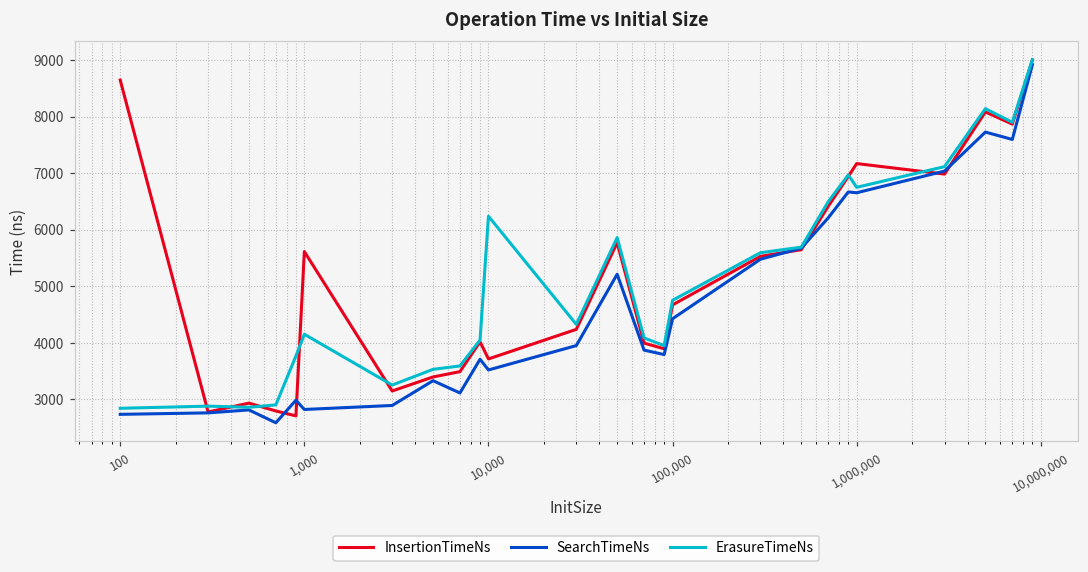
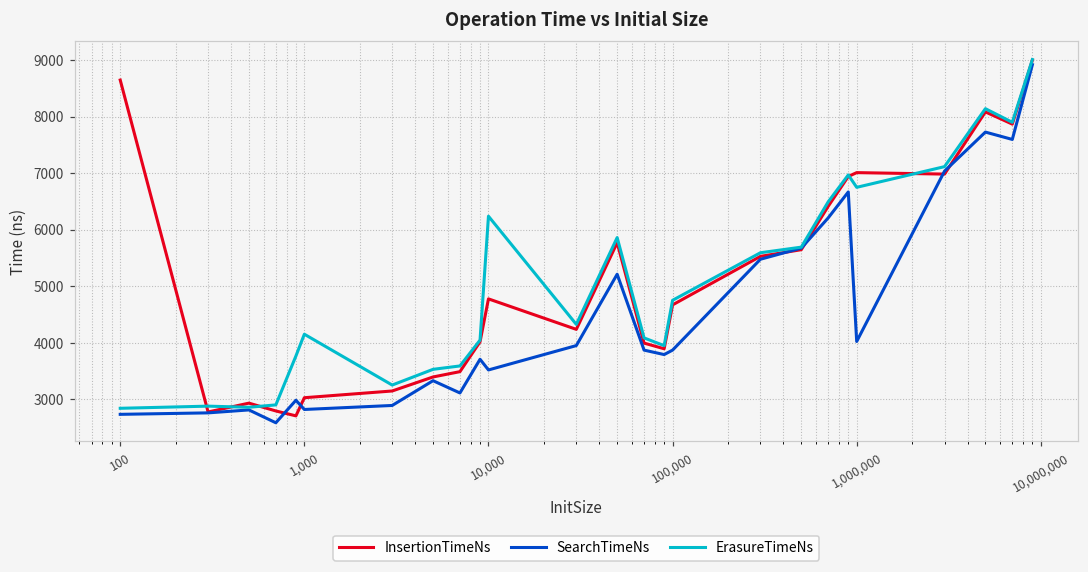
InsertionTimeNs, 1,000: 5600 -> 3000
InsertionTimeNs, 10,000: 3700 -> 4800
SearchTimeNs, 100,000: 4400 -> 3900
InsertionTimeNs, 1,000,000: 7200 -> 7000
SearchTimeNs, 1,000,000: 6700 -> 4000
